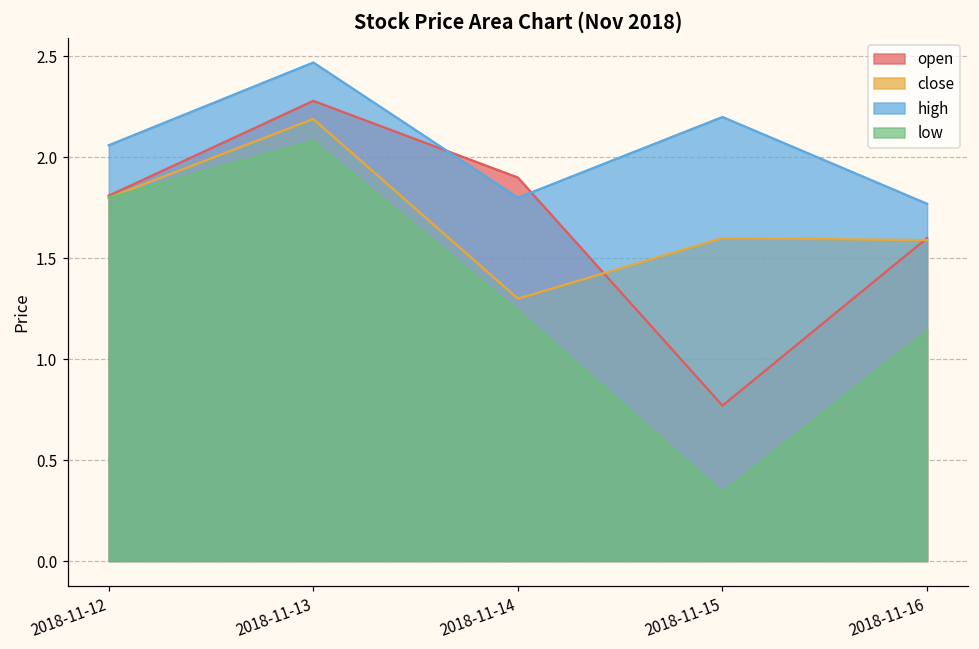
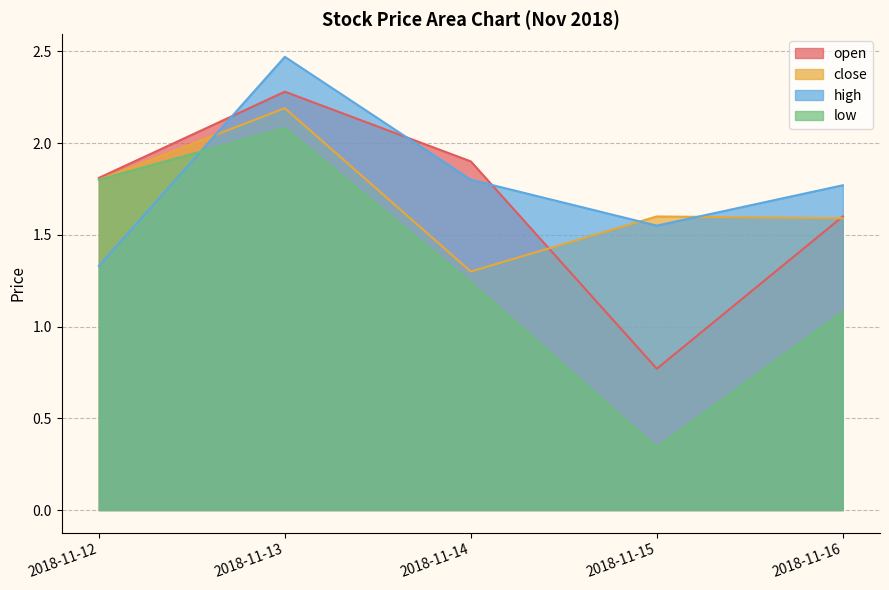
high, 2018-11-12: 2.06 -> 1.33
high, 2018-11-15: 2.20 -> 1.55
low, 2018-11-16: 1.14 -> 1.08
